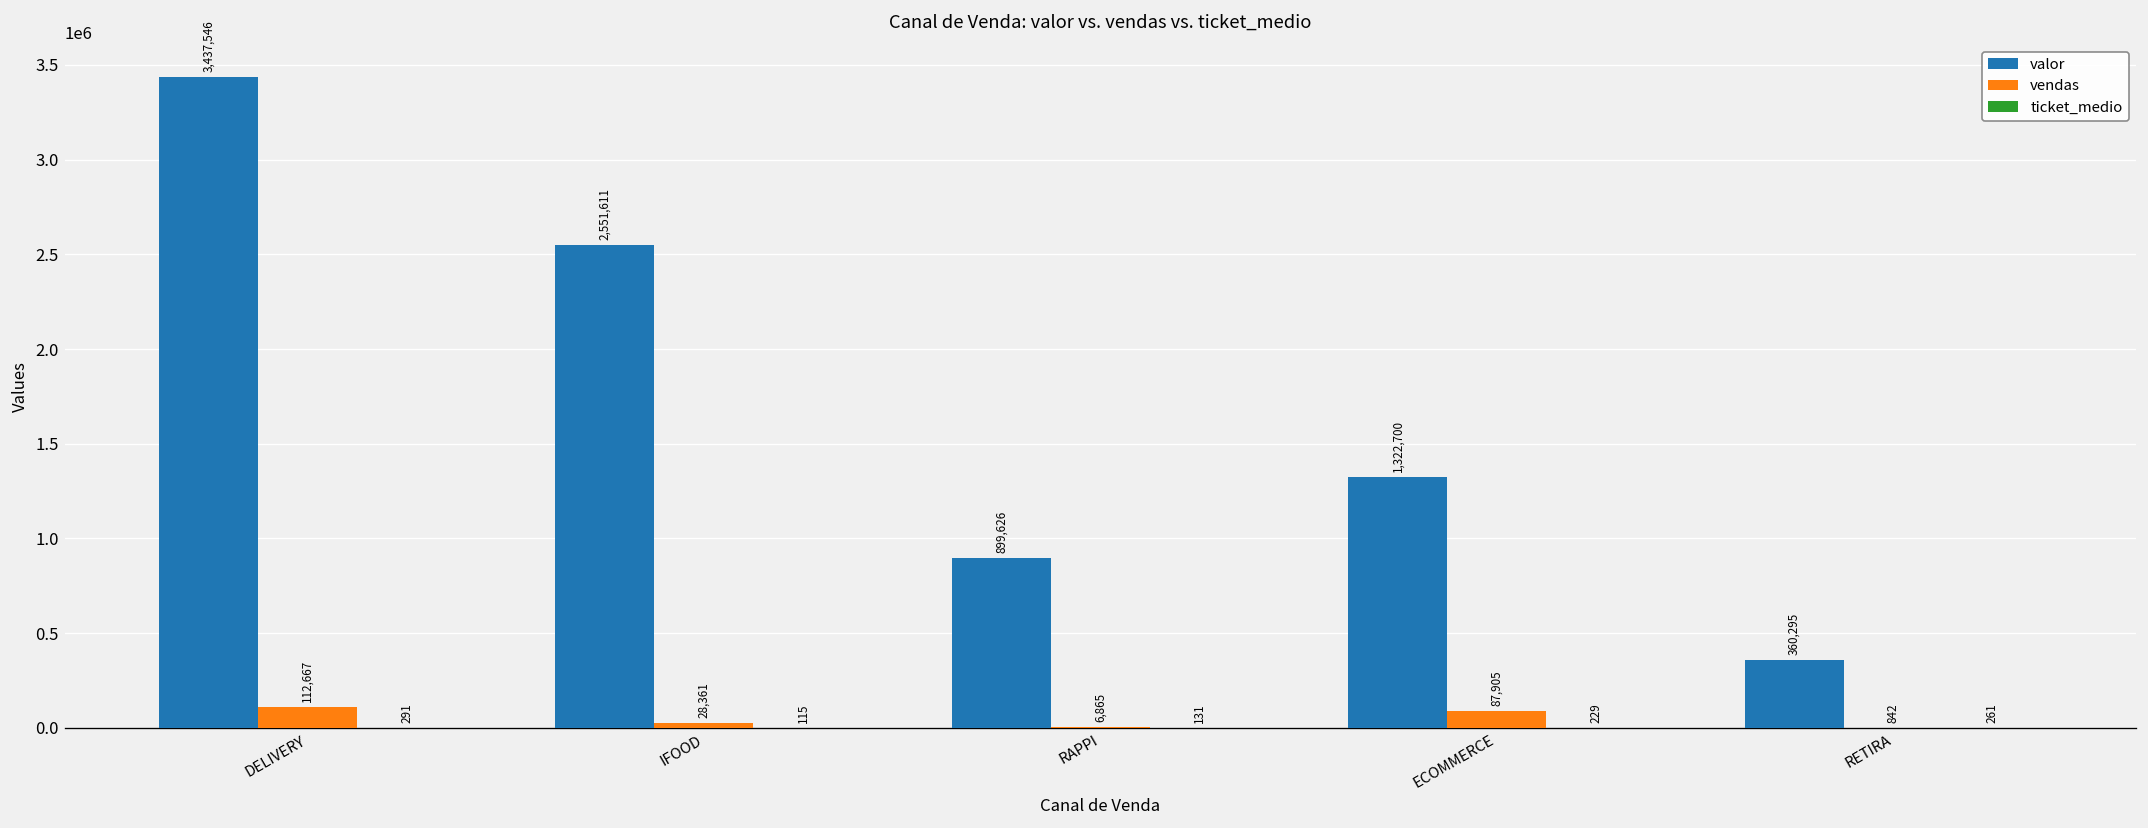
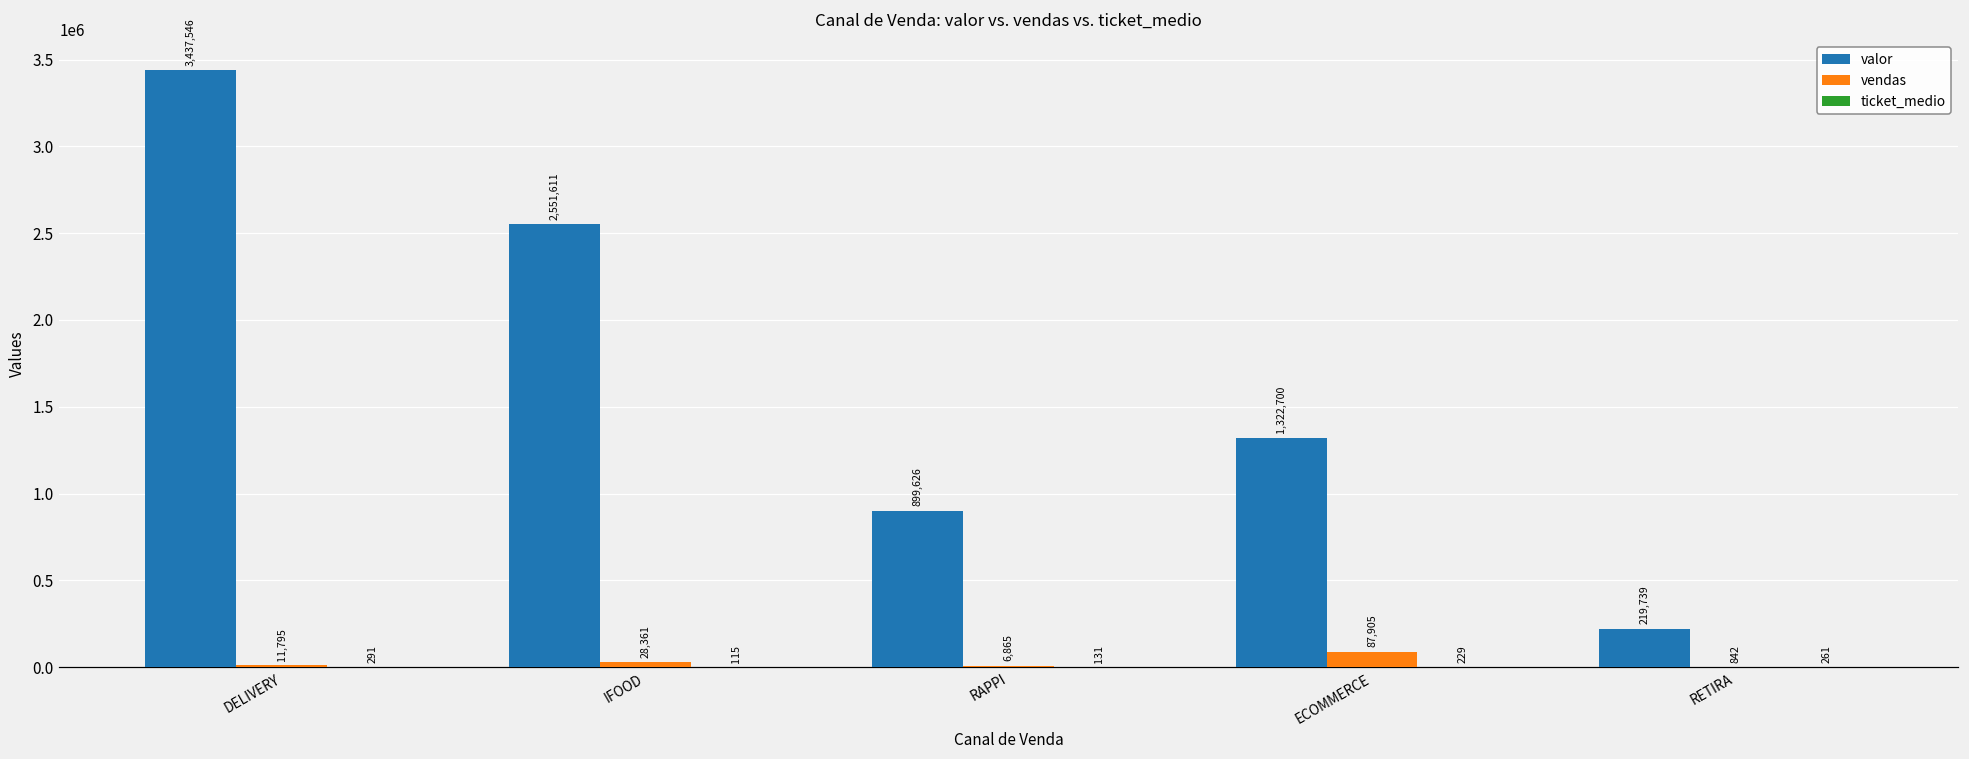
vendas, DELIVERY: 112,667 -> 11,795
valor, RETIRA: 360,295 -> 219,739
